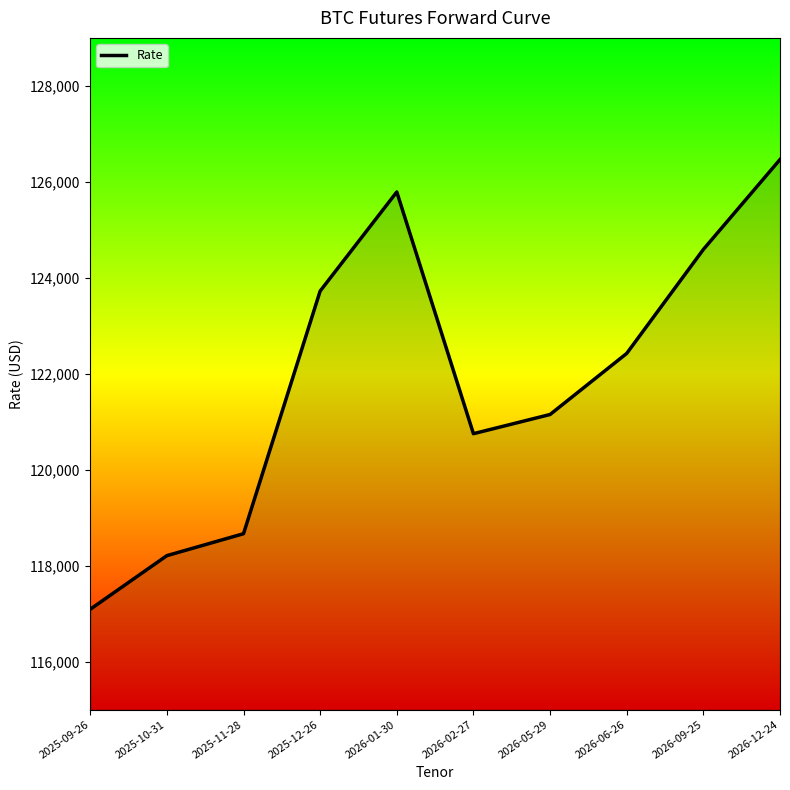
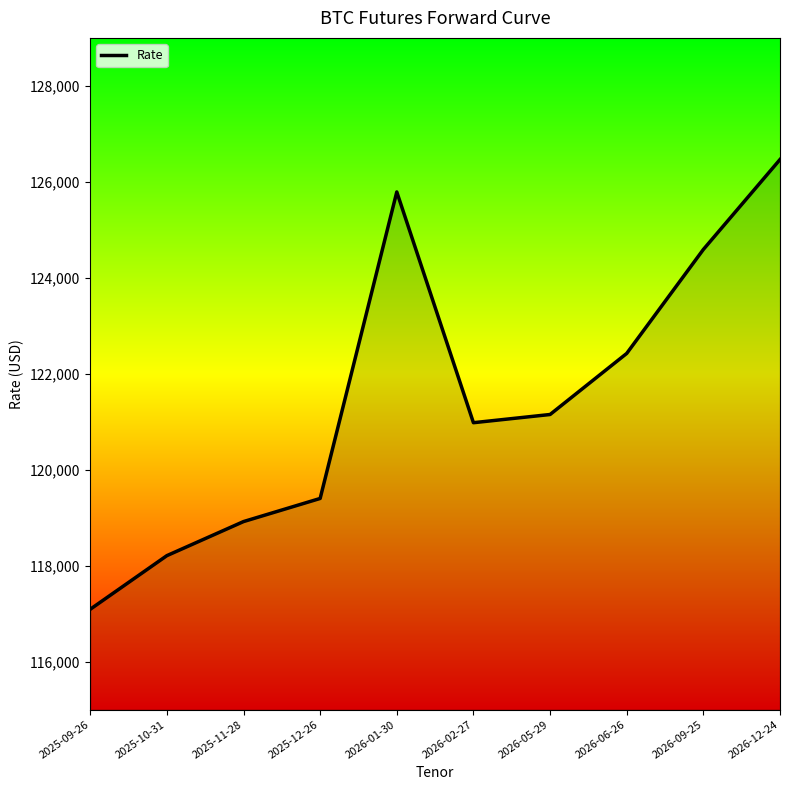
2025-11-28: 118,700 -> 118,900
2025-12-26: 123,700 -> 119,400
2026-02-27: 120,800 -> 121,000
